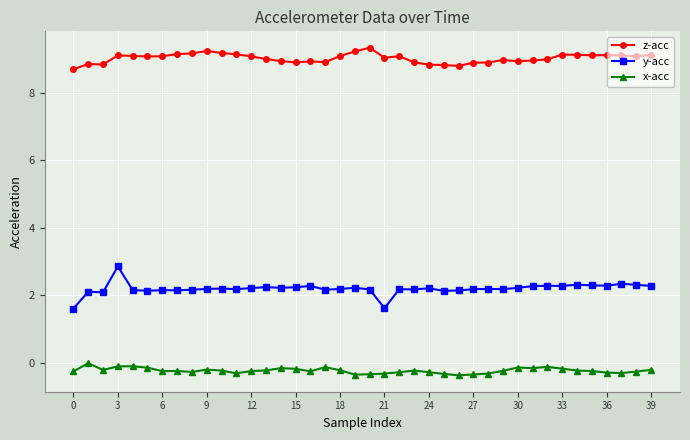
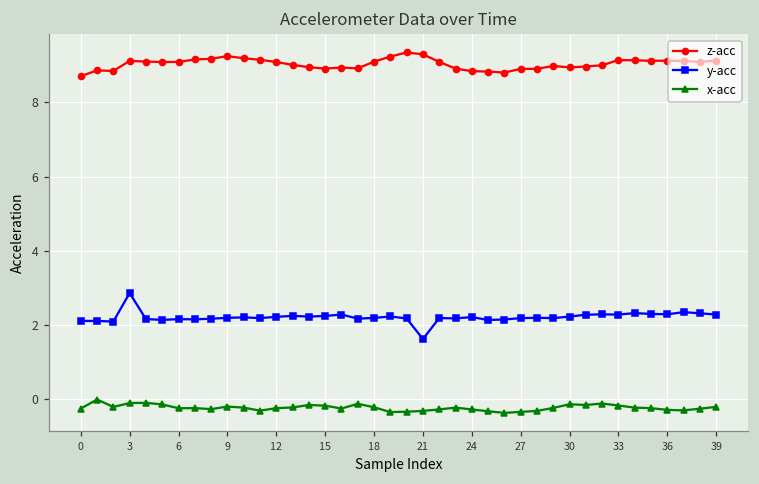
y-acc, 0: 1.6 -> 2.1
z-acc, 21: 9.1 -> 9.3
